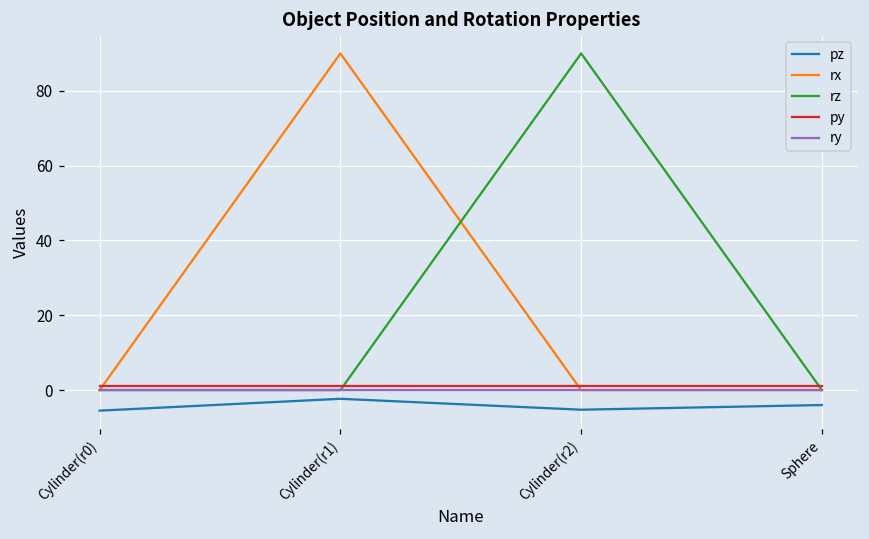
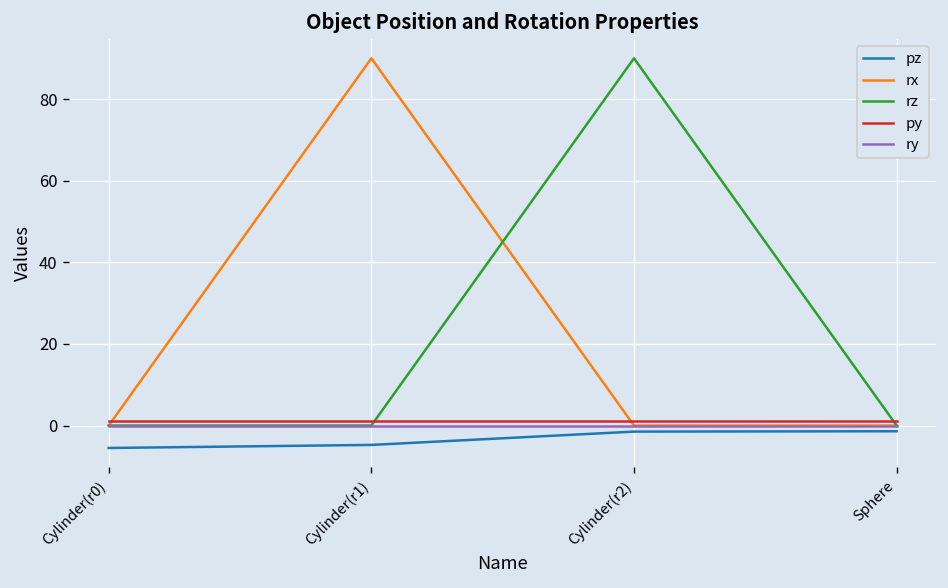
pz, Cylinder(r1): -2 -> -5
pz, Cylinder(r2): -5 -> -1
pz, Sphere: -4 -> -1
